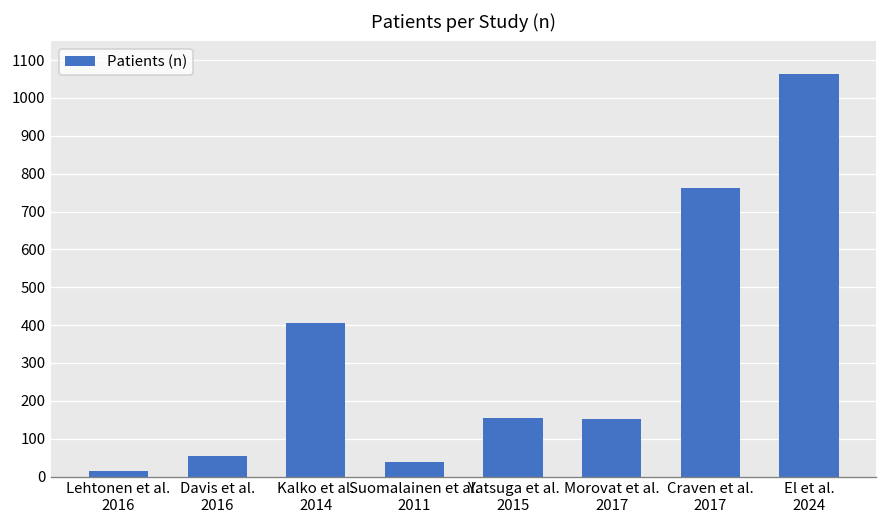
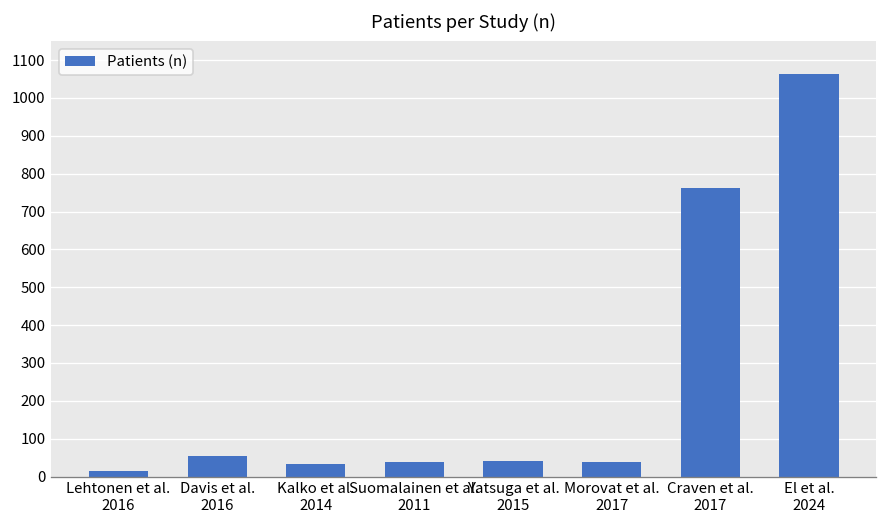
Kalko et al. 2014: 410 -> 30
Yatsuga et al. 2015: 150 -> 40
Morovat et al. 2017: 150 -> 40
